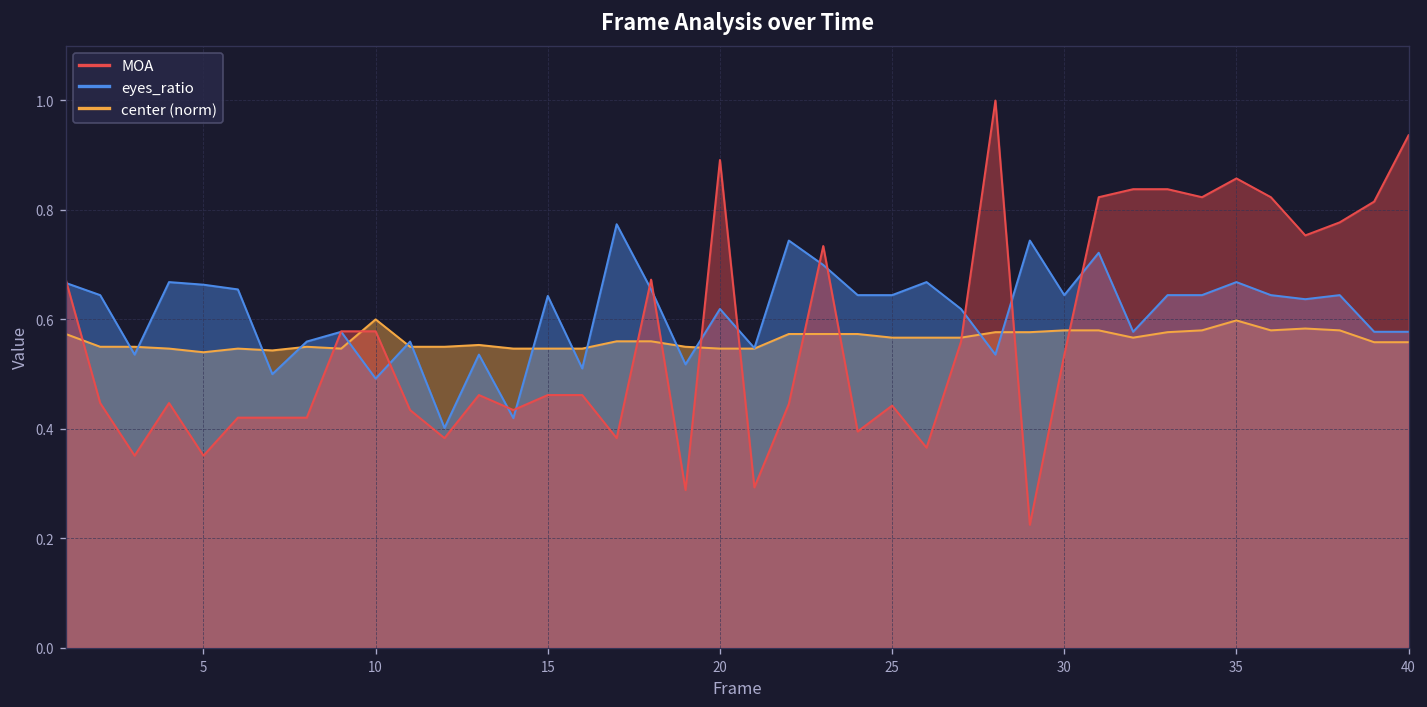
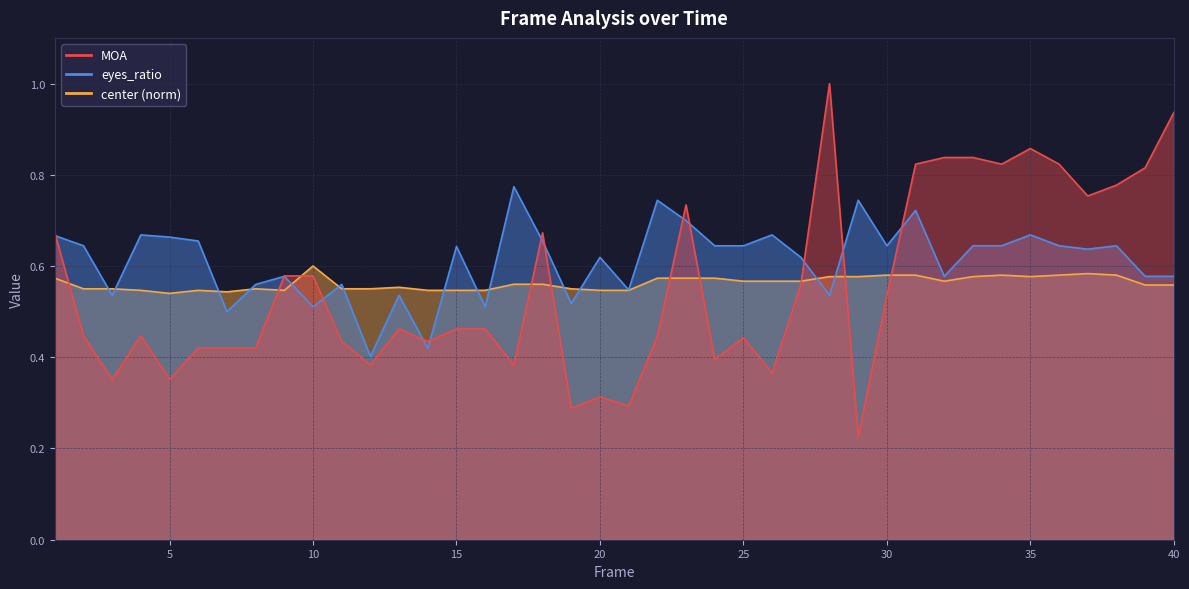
eyes_ratio, 10: 0.49 -> 0.51
MOA, 20: 0.89 -> 0.31
center (norm), 35: 0.60 -> 0.58
